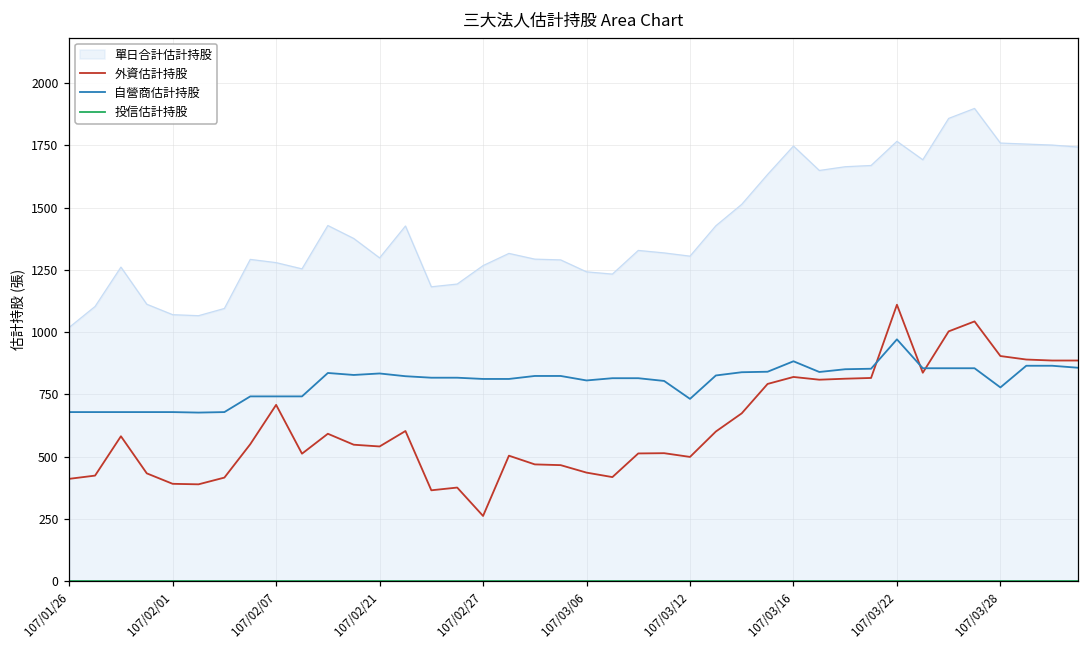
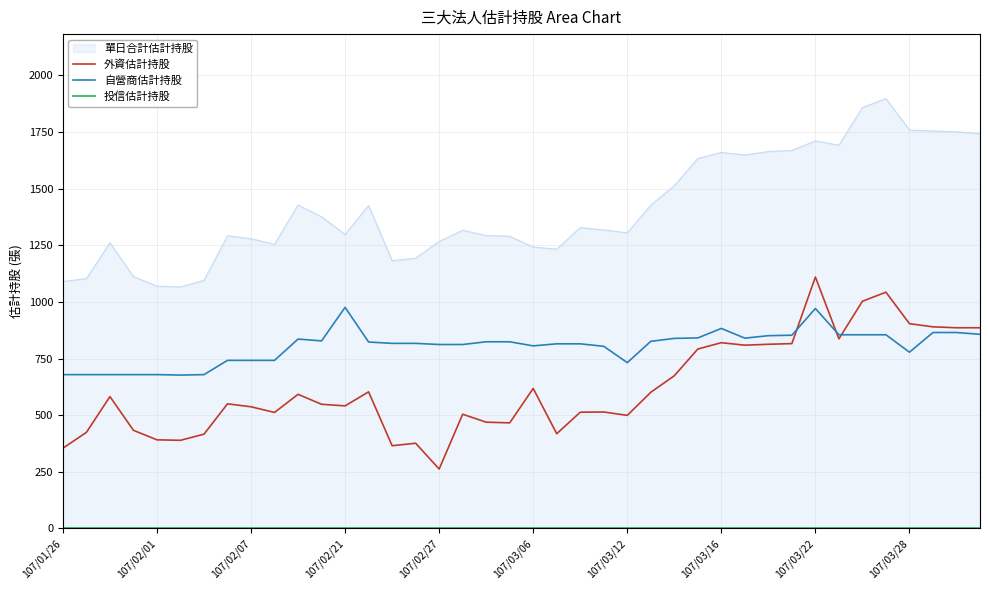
單日合計估計持股, 107/01/26: 1020 -> 1090
外資估計持股, 107/01/26: 410 -> 350
外資估計持股, 107/02/07: 710 -> 540
自營商估計持股, 107/02/21: 830 -> 980
外資估計持股, 107/03/06: 440 -> 620
單日合計估計持股, 107/03/16: 1750 -> 1660
單日合計估計持股, 107/03/22: 1770 -> 1710
